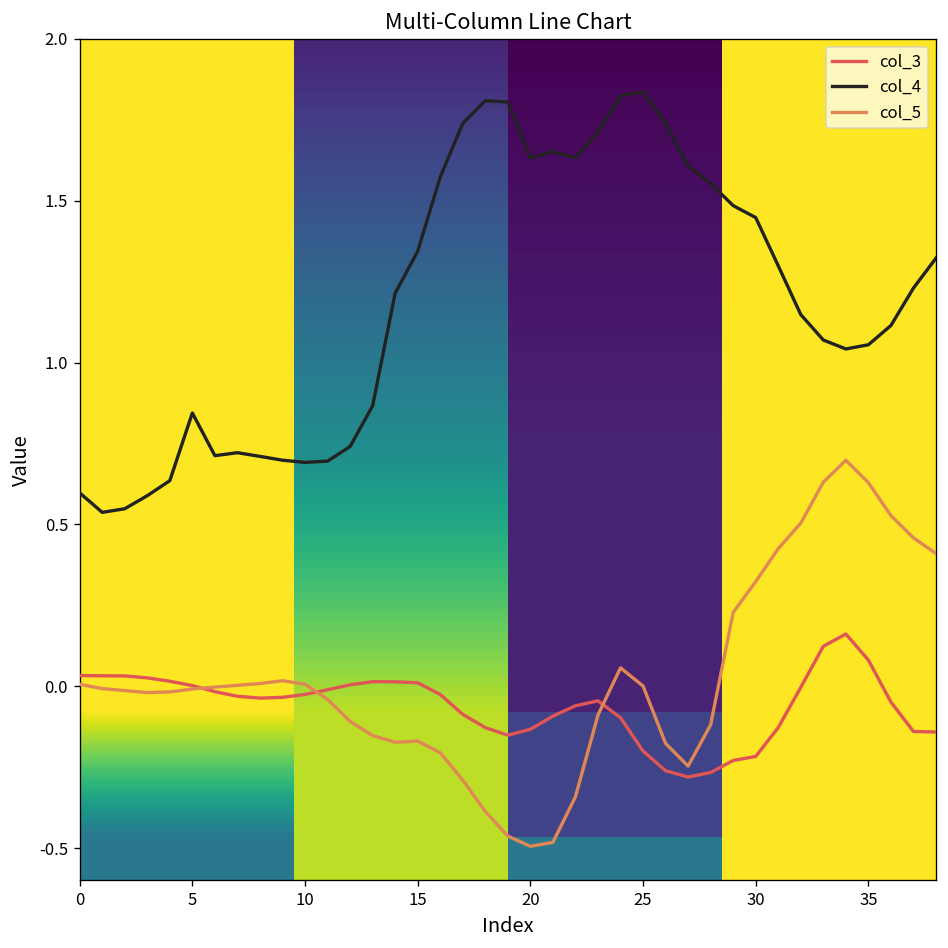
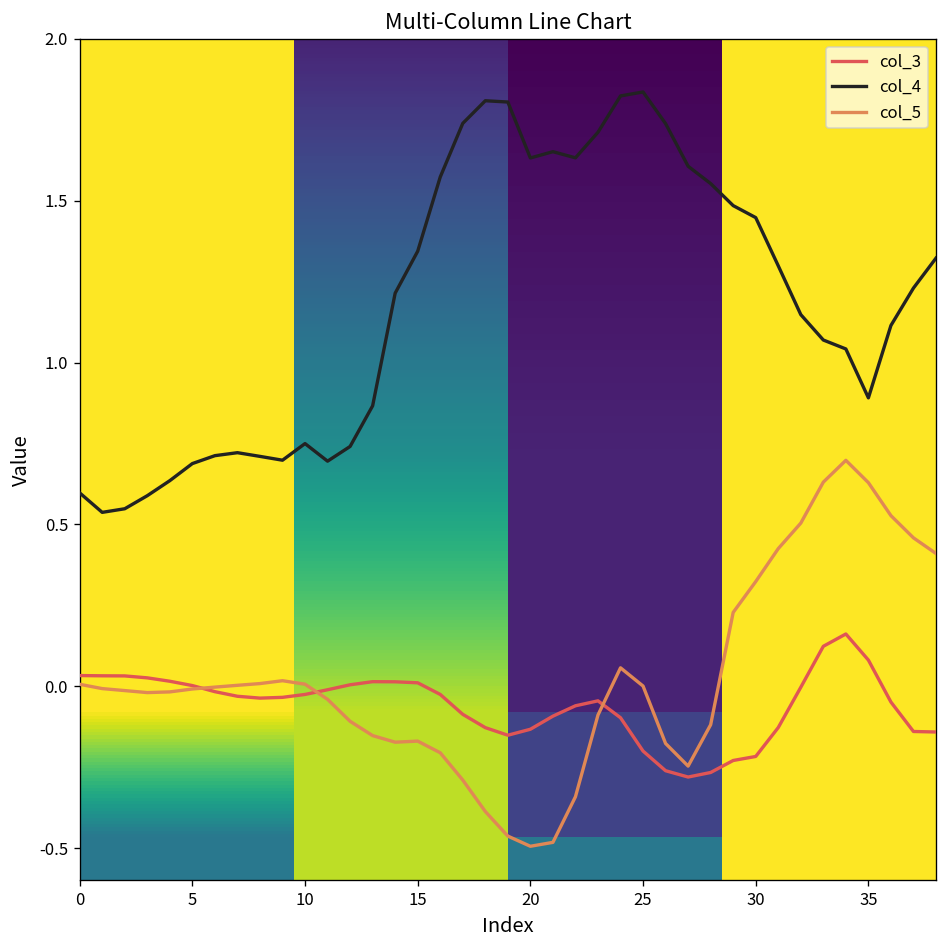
col_4, 5: 0.84 -> 0.69
col_4, 10: 0.69 -> 0.75
col_4, 35: 1.05 -> 0.89
